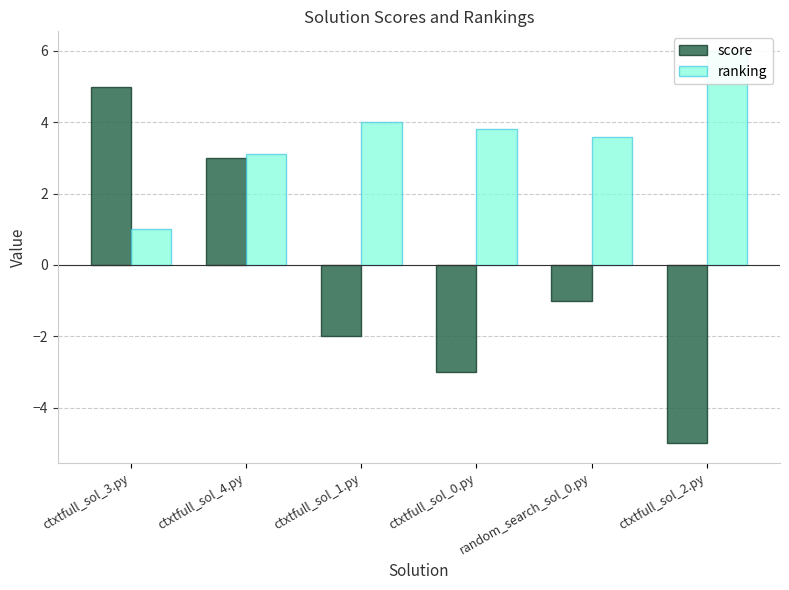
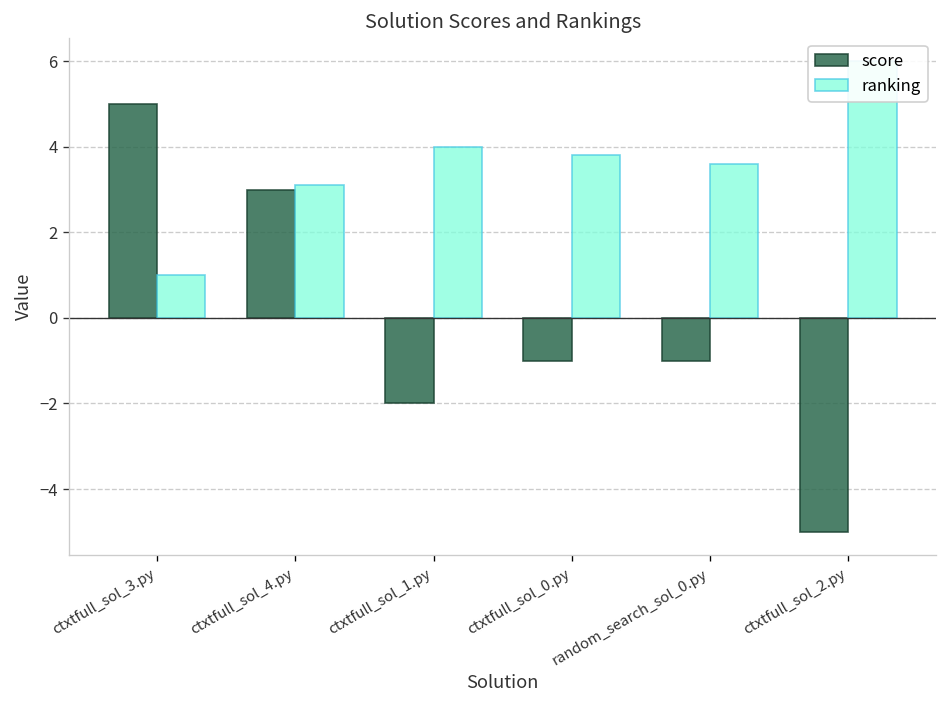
score, ctxtfull_sol_0.py: -3 -> -1
